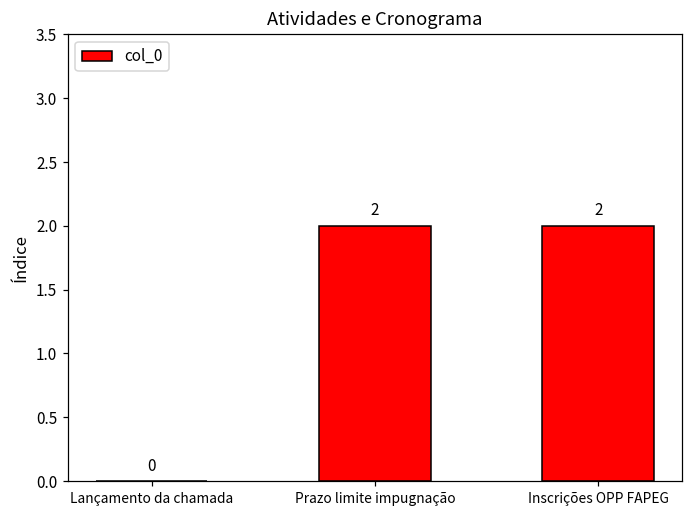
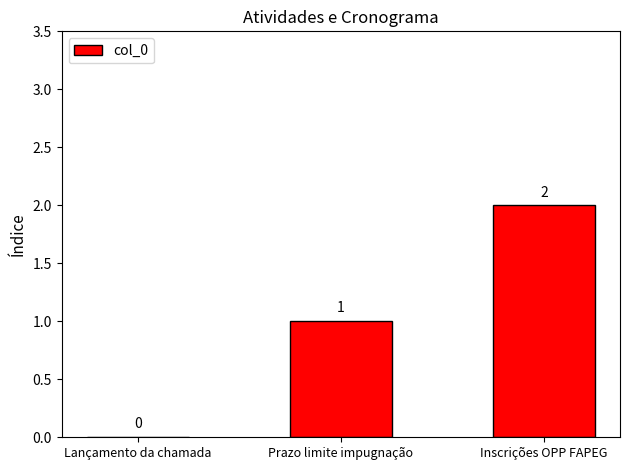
Prazo limite impugnação: 2 -> 1
